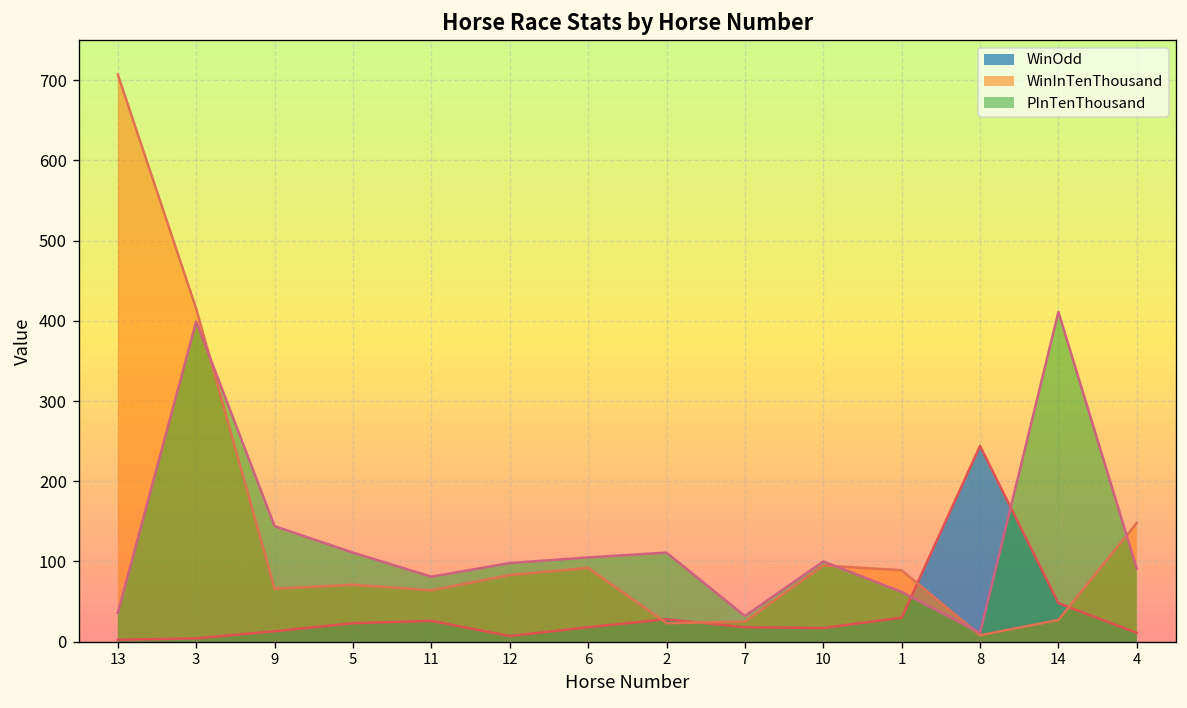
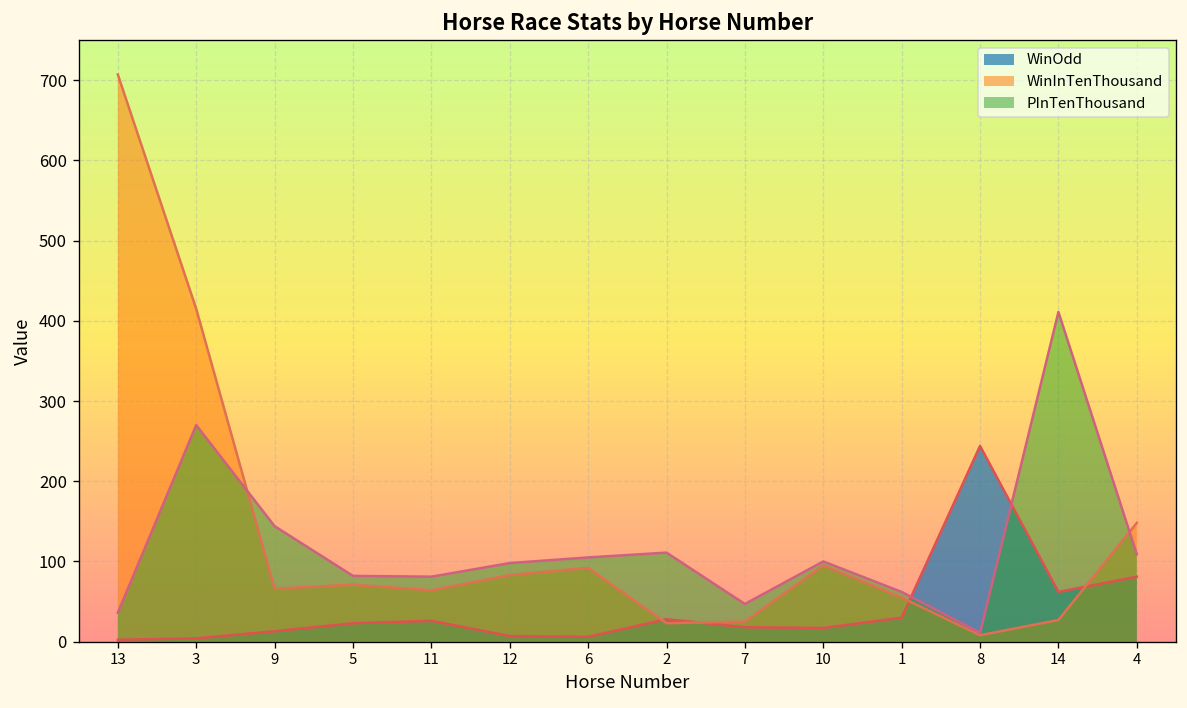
PInTenThousand, 3: 400 -> 270
PInTenThousand, 5: 110 -> 80
WinOdd, 6: 20 -> 10
PInTenThousand, 7: 30 -> 50
WinInTenThousand, 1: 90 -> 60
WinOdd, 14: 50 -> 60
WinOdd, 4: 10 -> 80
PInTenThousand, 4: 90 -> 110
